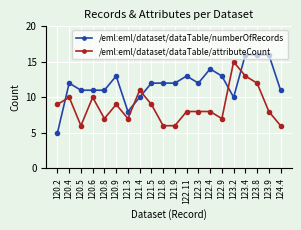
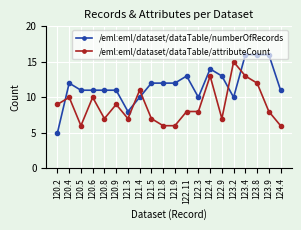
/eml:eml/dataset/dataTable/numberOfRecords, 120.9: 13 -> 11
/eml:eml/dataset/dataTable/attributeCount, 121.5: 9 -> 7
/eml:eml/dataset/dataTable/numberOfRecords, 122.3: 12 -> 10
/eml:eml/dataset/dataTable/attributeCount, 122.4: 8 -> 13
